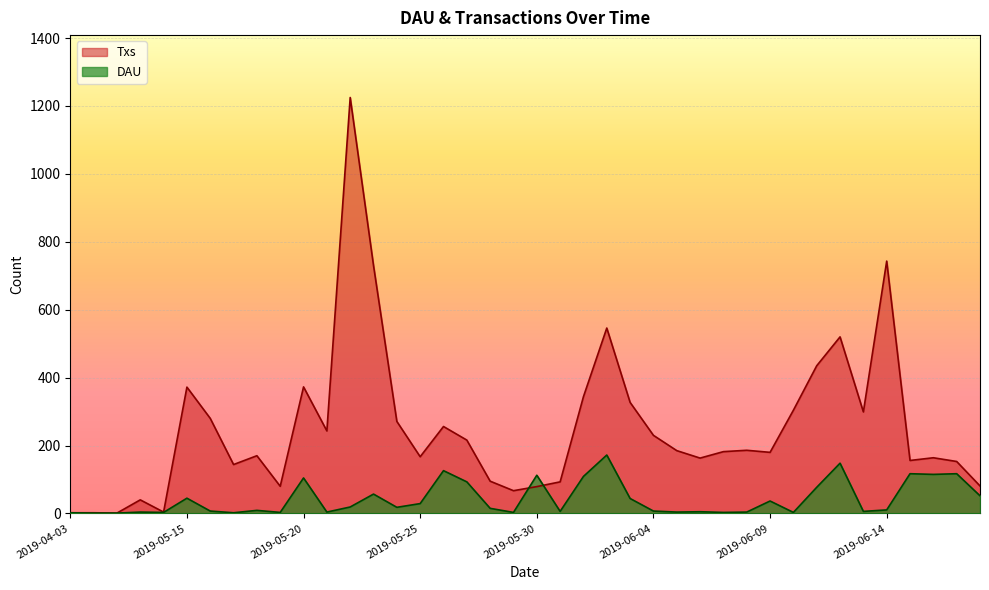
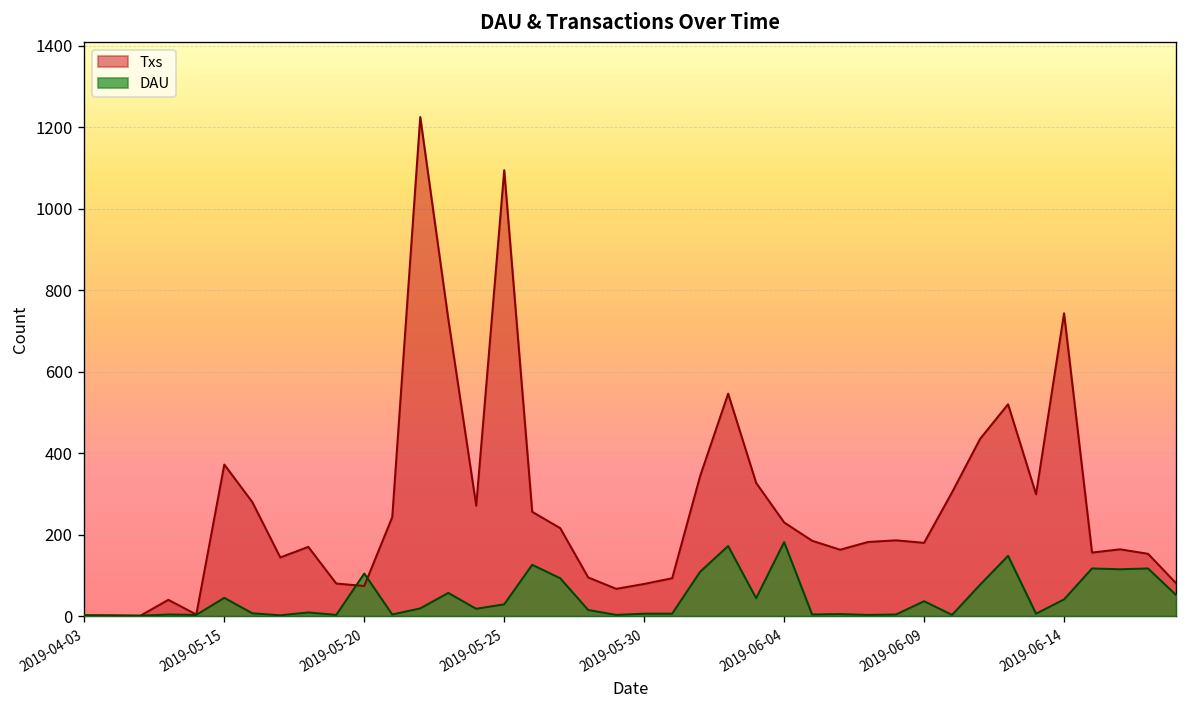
Txs, 2019-05-20: 370 -> 70
Txs, 2019-05-25: 170 -> 1090
DAU, 2019-05-30: 110 -> 10
DAU, 2019-06-04: 10 -> 180
DAU, 2019-06-14: 10 -> 40
